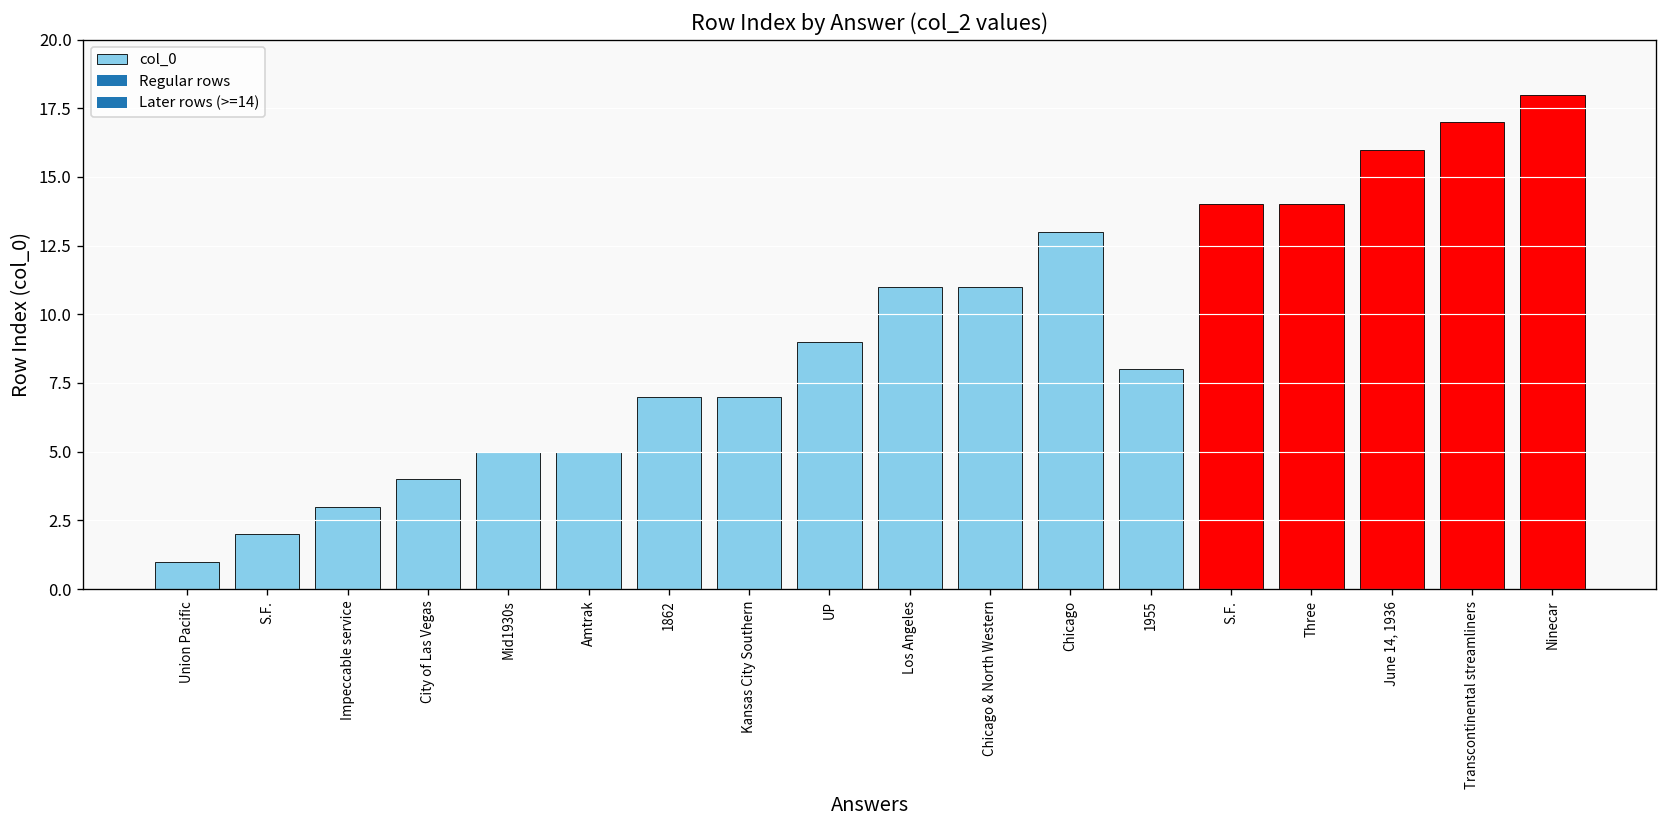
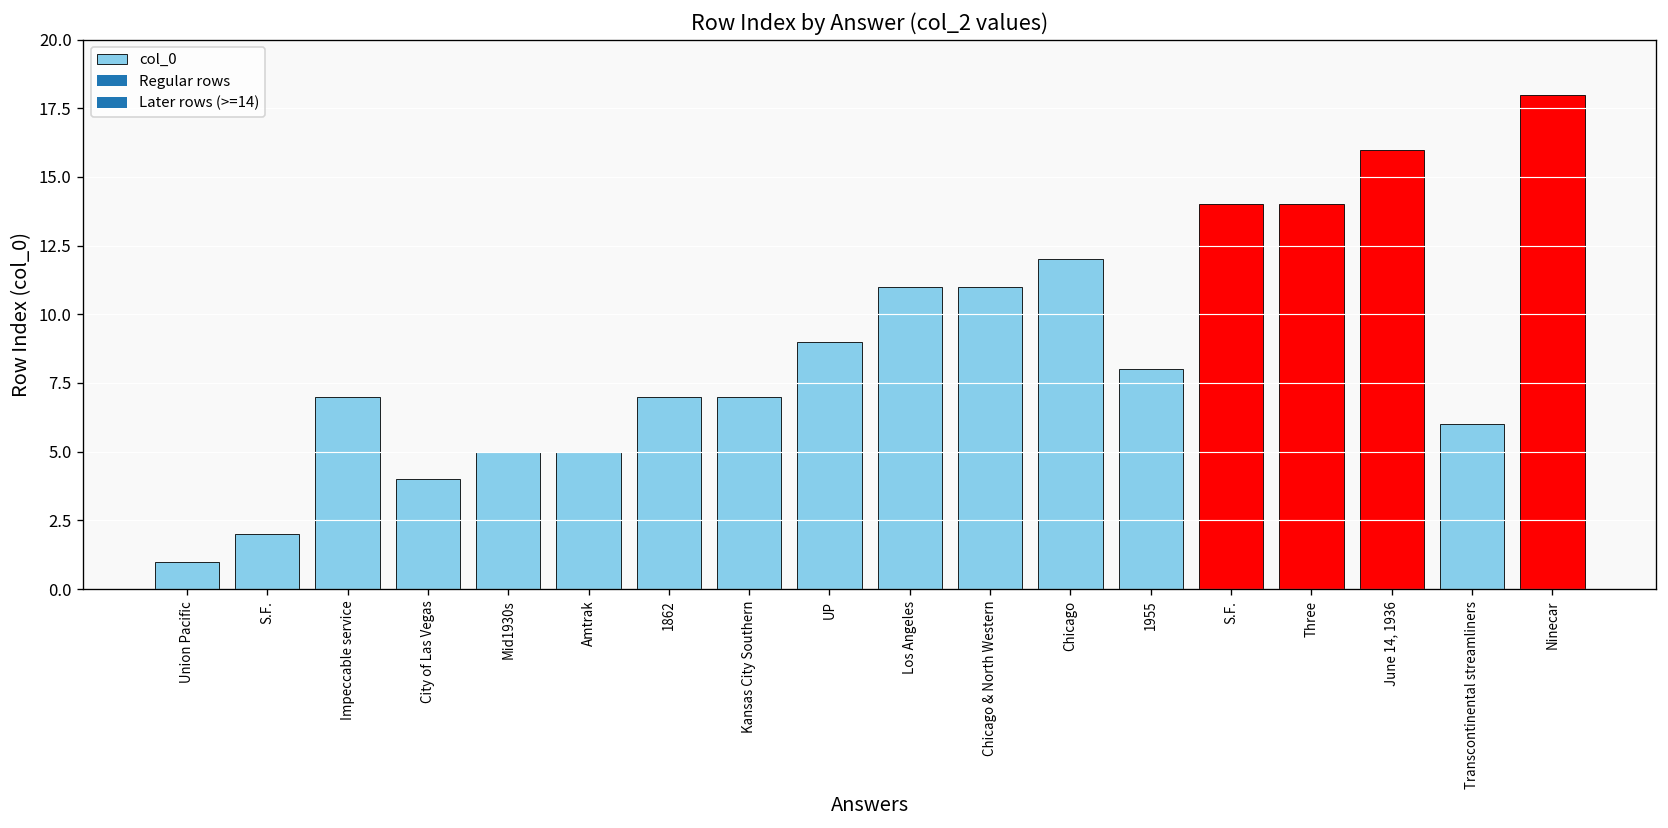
Impeccable service: 3 -> 7
Chicago: 13 -> 12
Transcontinental streamliners: 17 -> 6
